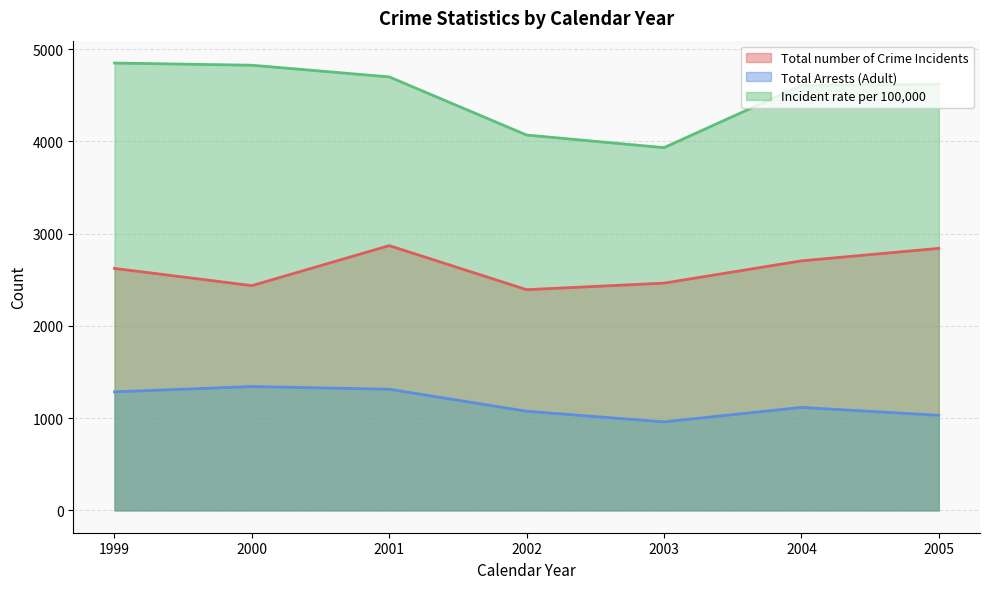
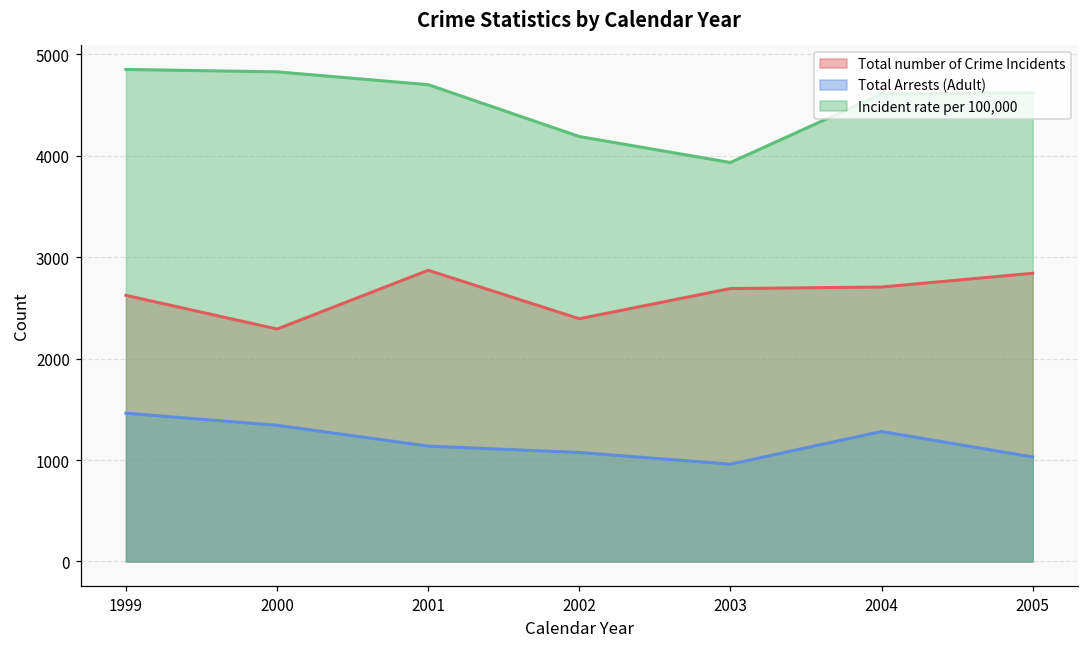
Total Arrests (Adult), 1999: 1300 -> 1500
Total number of Crime Incidents, 2000: 2400 -> 2300
Total Arrests (Adult), 2001: 1300 -> 1100
Incident rate per 100,000, 2002: 4100 -> 4200
Total number of Crime Incidents, 2003: 2500 -> 2700
Total Arrests (Adult), 2004: 1100 -> 1300
